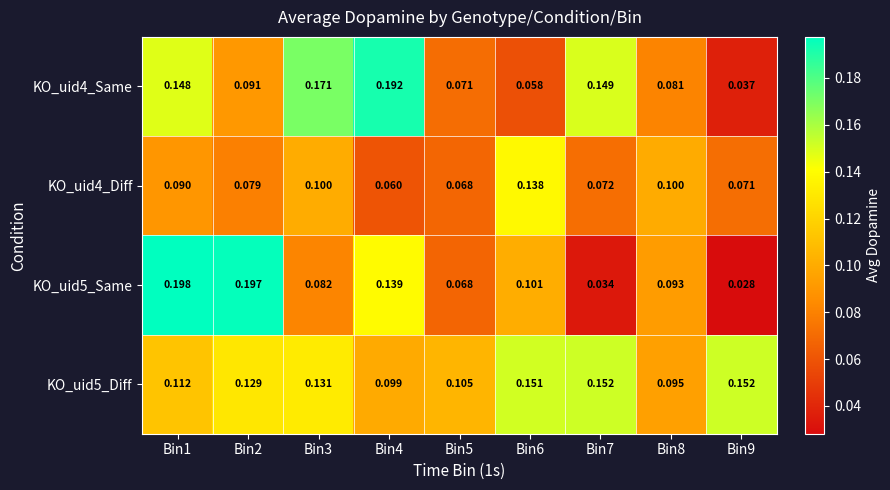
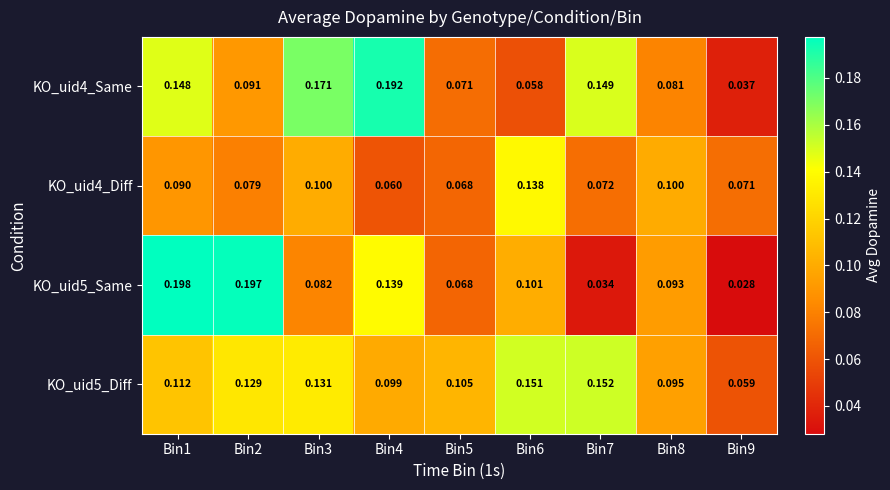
KO_uid5_Diff, Bin9: 0.152 -> 0.059
